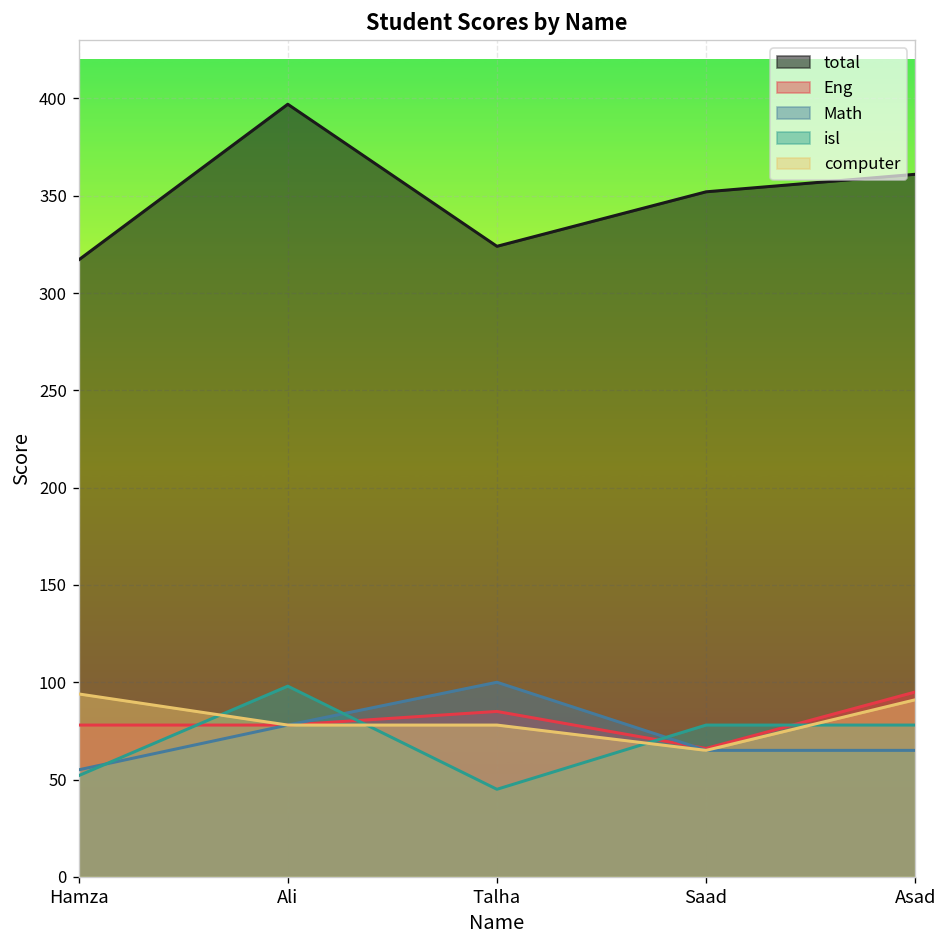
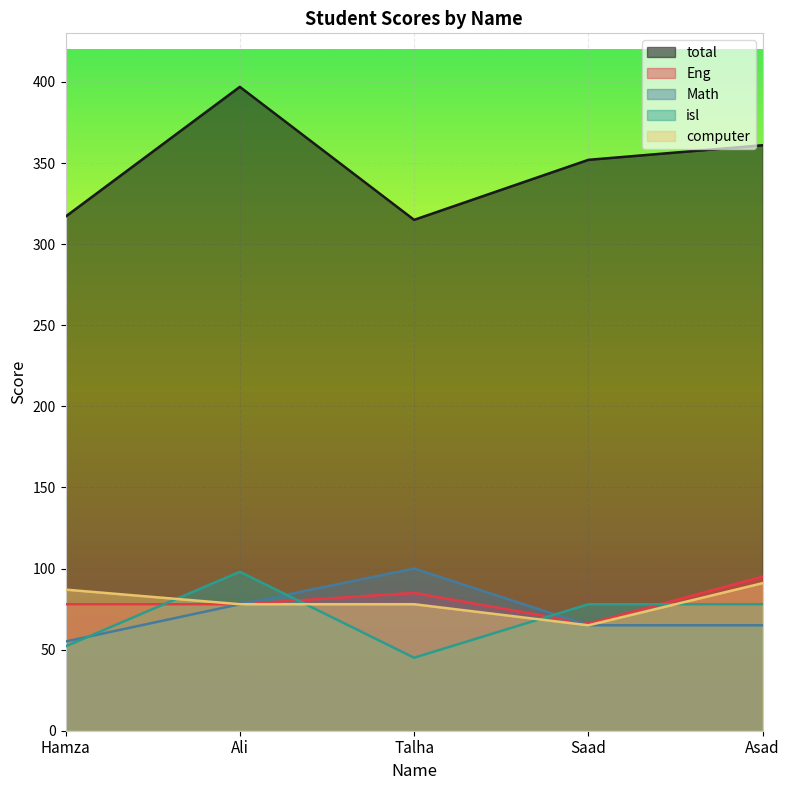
computer, Hamza: 94 -> 87
total, Talha: 324 -> 315
